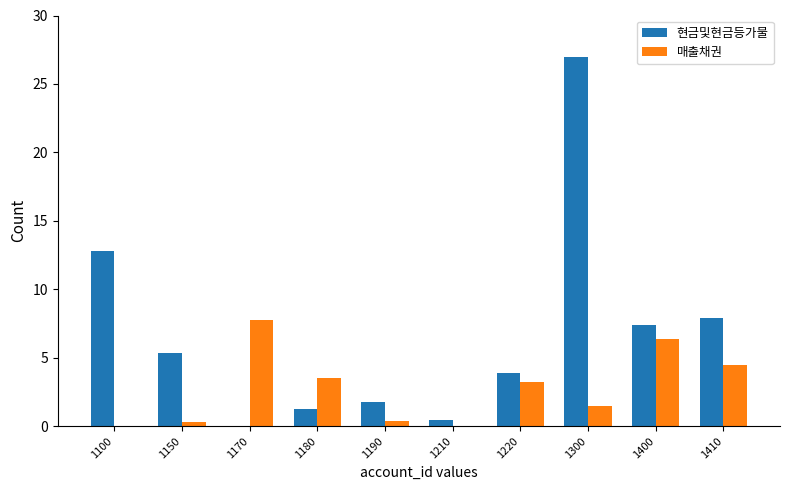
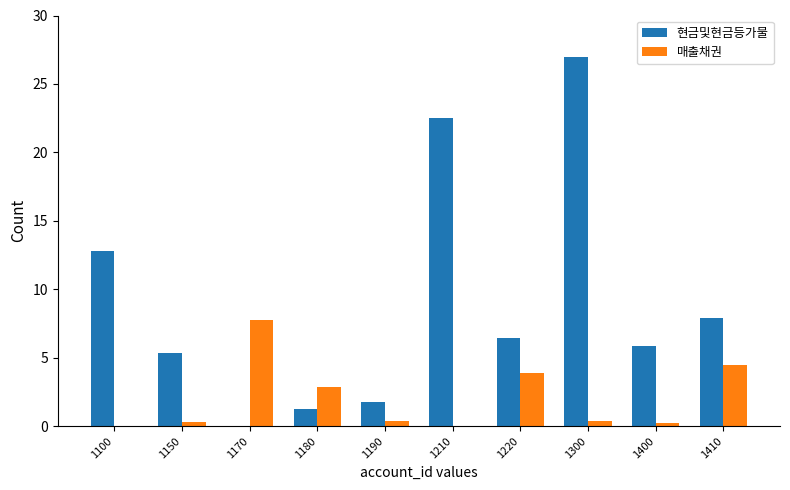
매출채권, 1180: 3.5 -> 2.9
현금및현금등가물, 1210: 0.5 -> 22.5
현금및현금등가물, 1220: 3.9 -> 6.4
매출채권, 1220: 3.2 -> 3.9
매출채권, 1300: 1.5 -> 0.4
현금및현금등가물, 1400: 7.4 -> 5.8
매출채권, 1400: 6.4 -> 0.2
